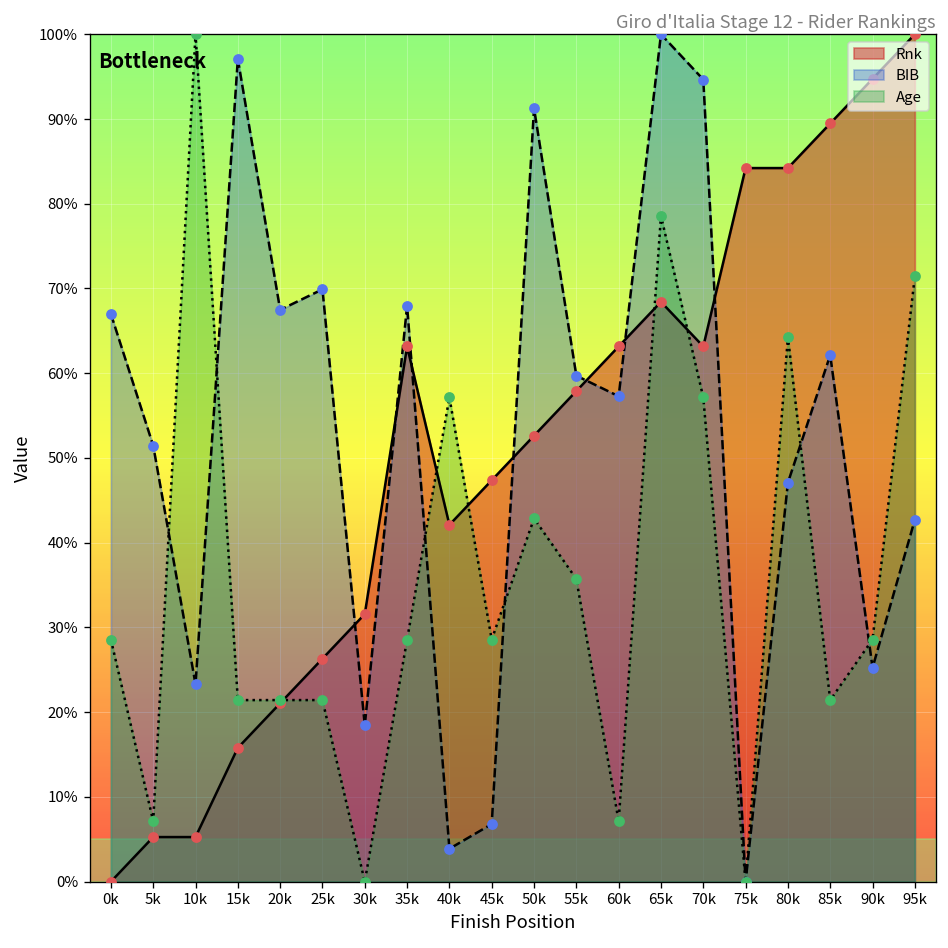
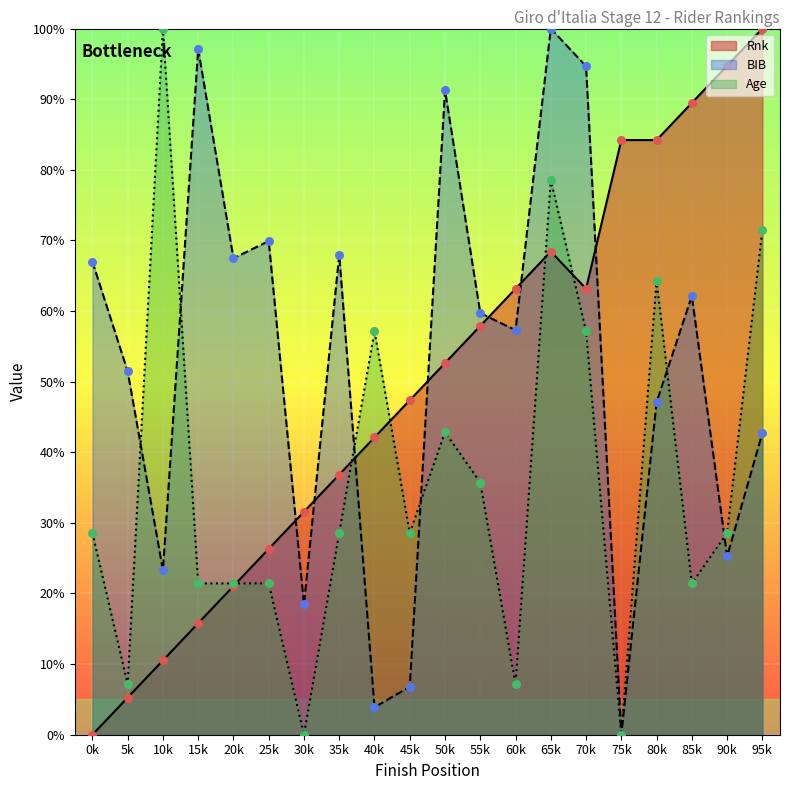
Rnk, 10k: 5% -> 11%
Rnk, 35k: 63% -> 37%
